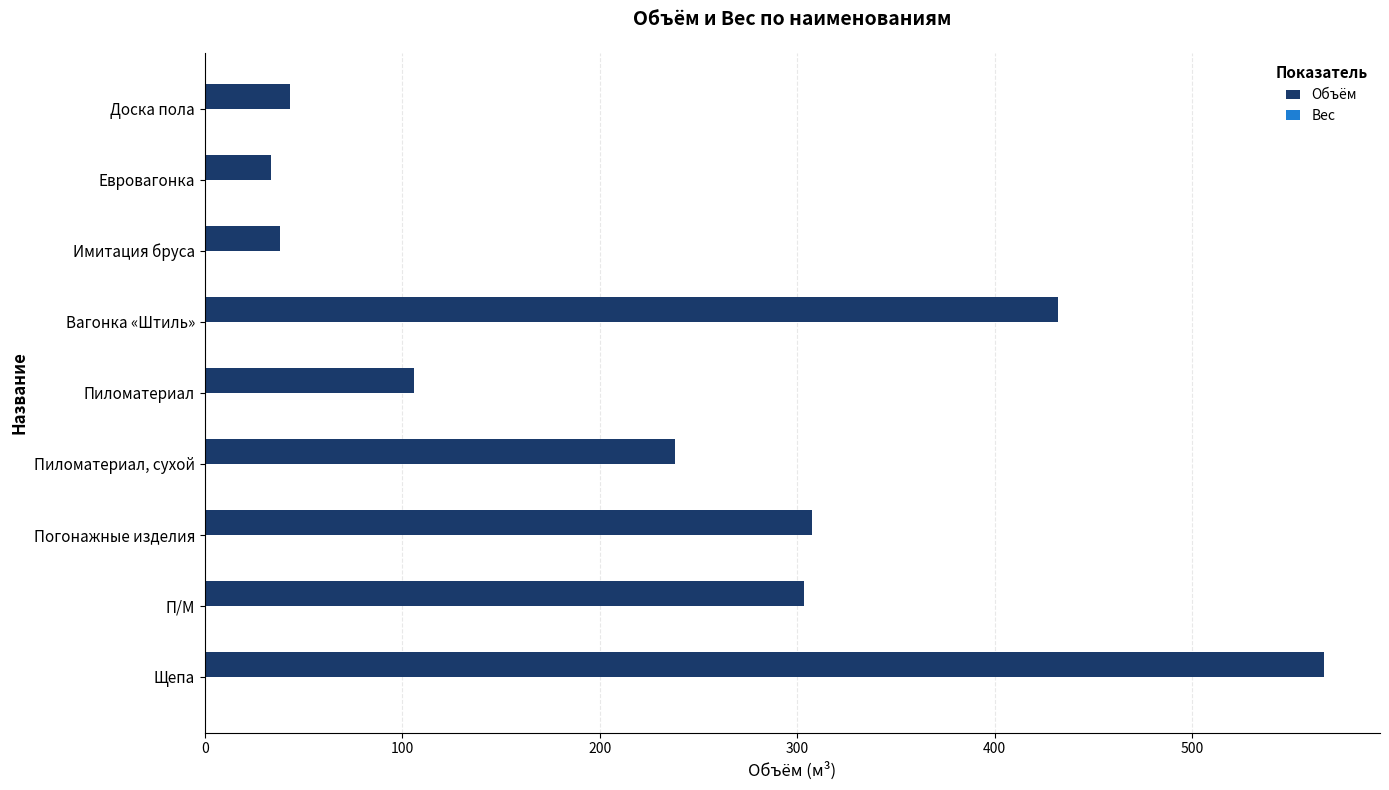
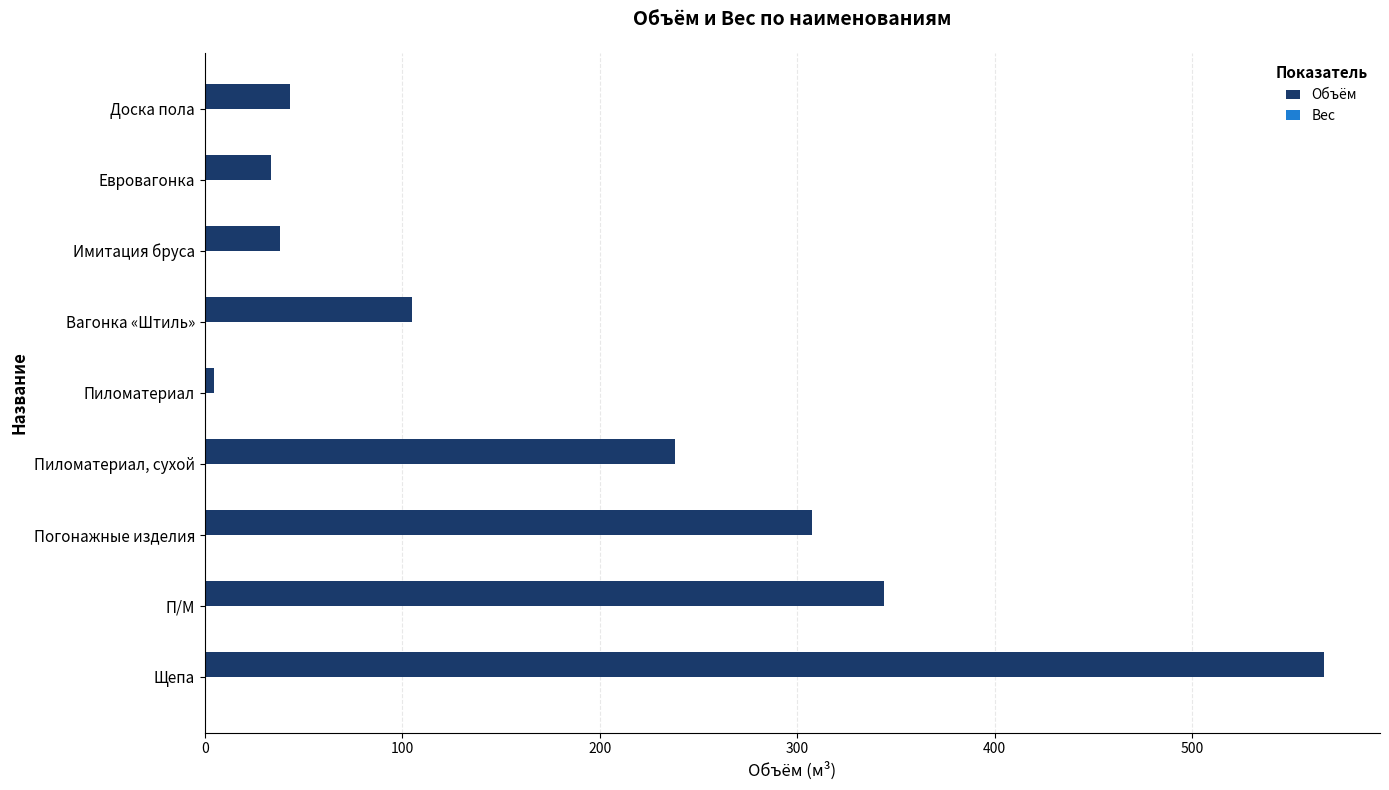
Объём, Вагонка «Штиль»: 432 -> 105
Объём, Пиломатериал: 106 -> 5
Объём, П/М: 303 -> 344
